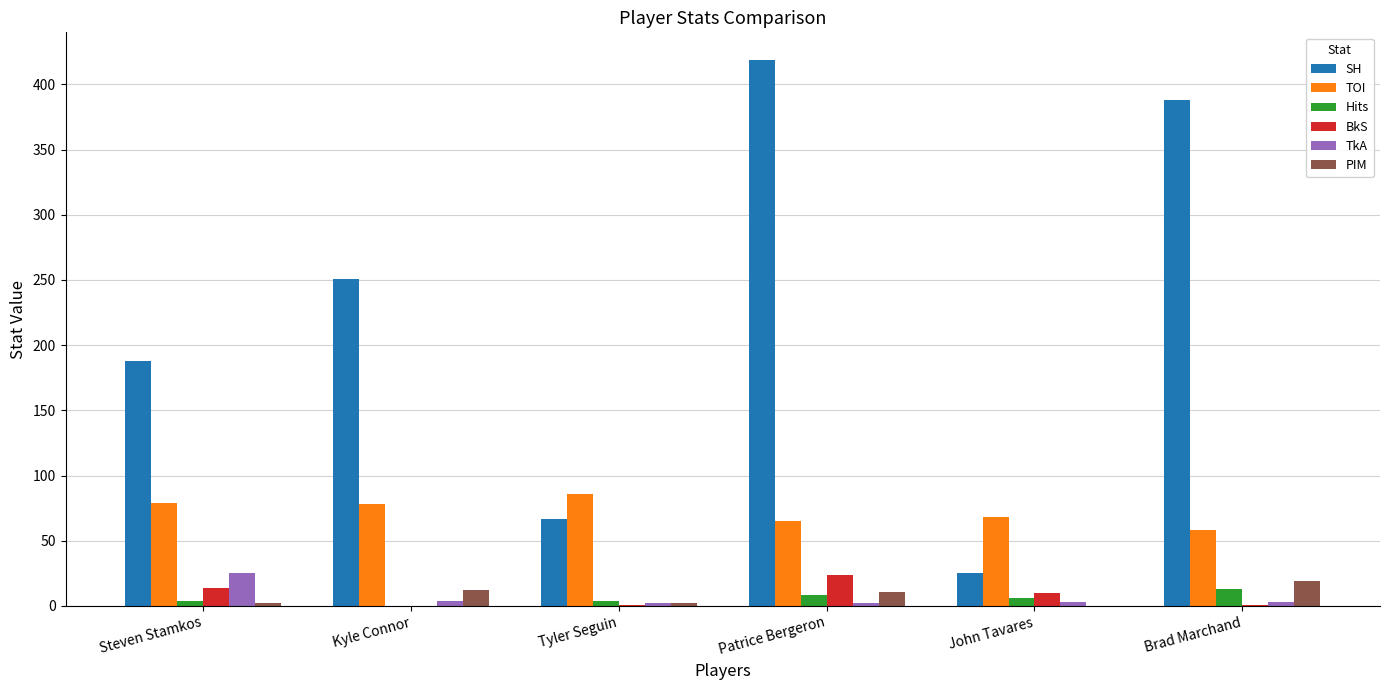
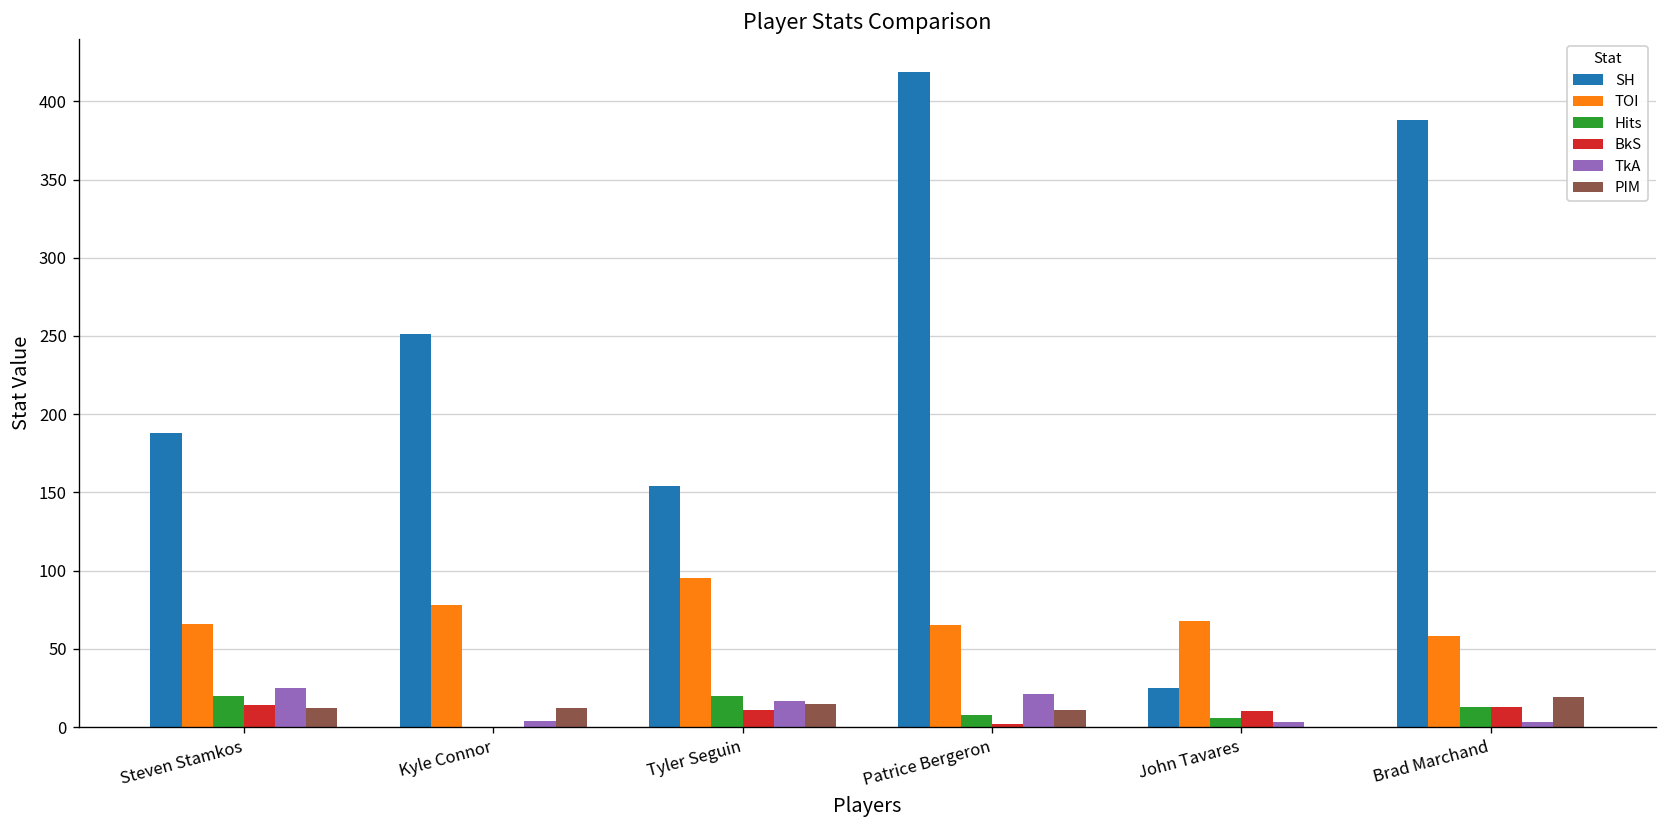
TOI, Steven Stamkos: 79 -> 66
Hits, Steven Stamkos: 4 -> 20
PIM, Steven Stamkos: 2 -> 12
SH, Tyler Seguin: 67 -> 154
TOI, Tyler Seguin: 86 -> 95
Hits, Tyler Seguin: 4 -> 20
BkS, Tyler Seguin: 1 -> 11
TkA, Tyler Seguin: 2 -> 17
PIM, Tyler Seguin: 2 -> 15
BkS, Patrice Bergeron: 24 -> 2
TkA, Patrice Bergeron: 2 -> 21
BkS, Brad Marchand: 1 -> 13
